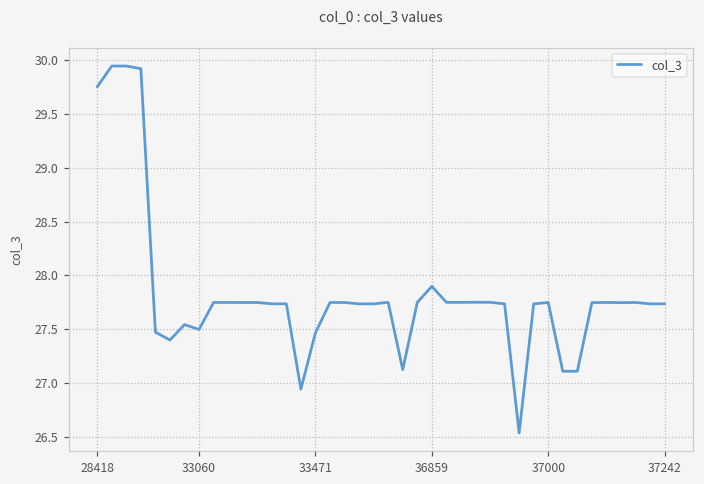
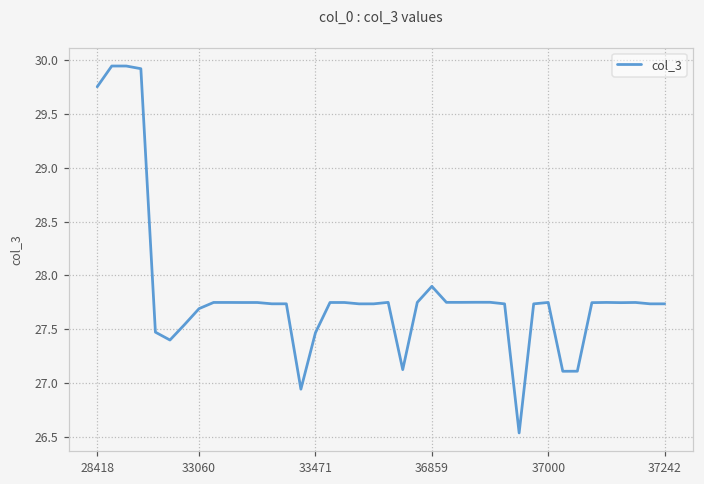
33060: 27.5 -> 27.7
